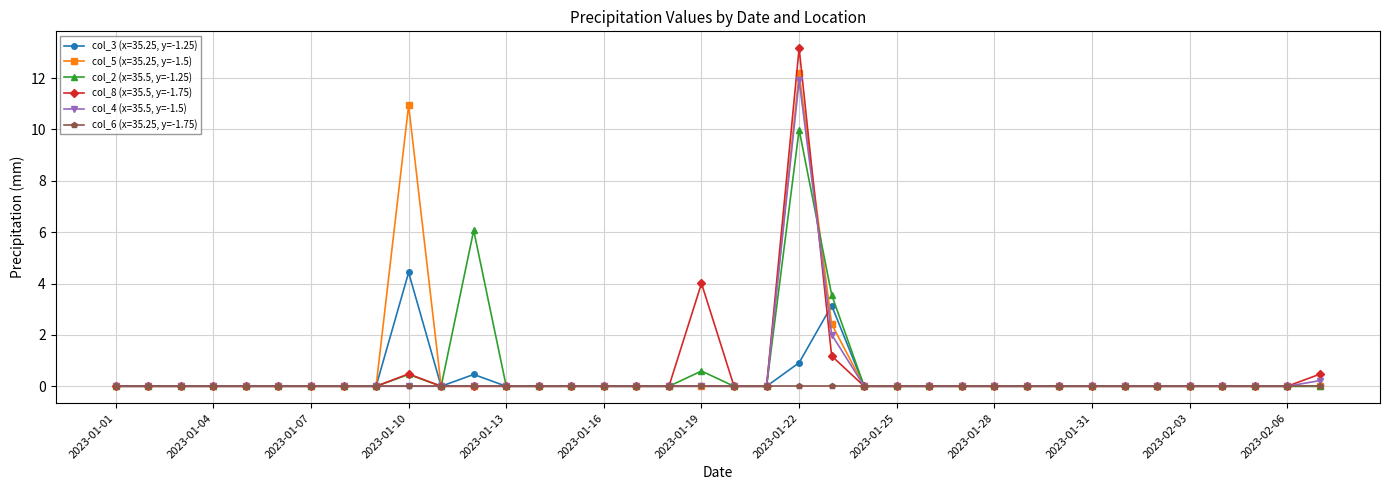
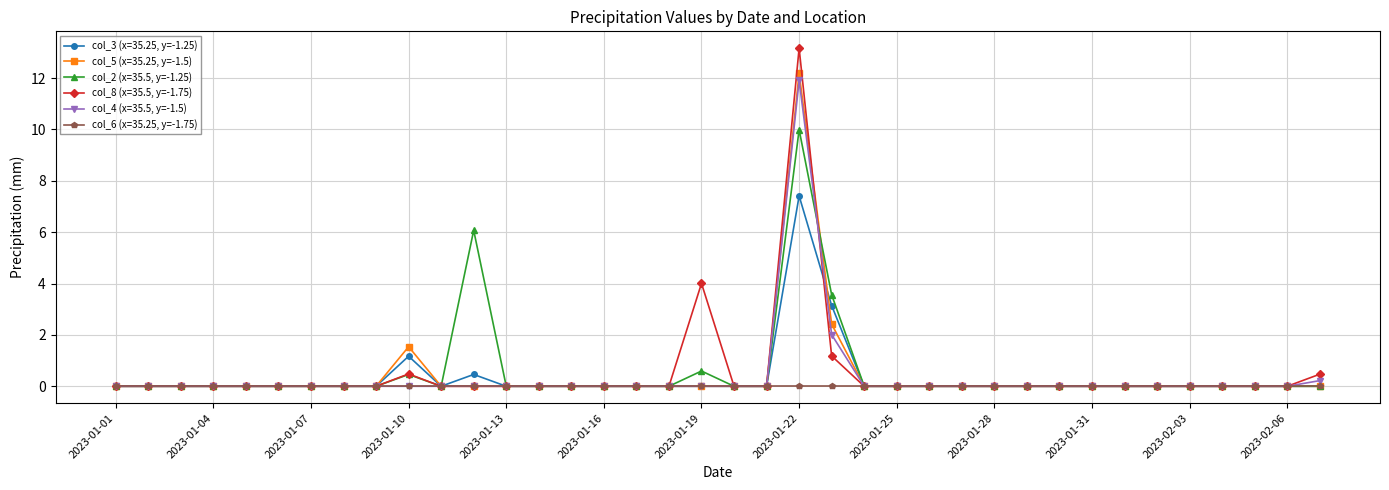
col_3 (x=35.25, y=-1.25), 2023-01-10: 4.4 -> 1.2
col_5 (x=35.25, y=-1.5), 2023-01-10: 10.9 -> 1.5
col_3 (x=35.25, y=-1.25), 2023-01-22: 0.9 -> 7.4
